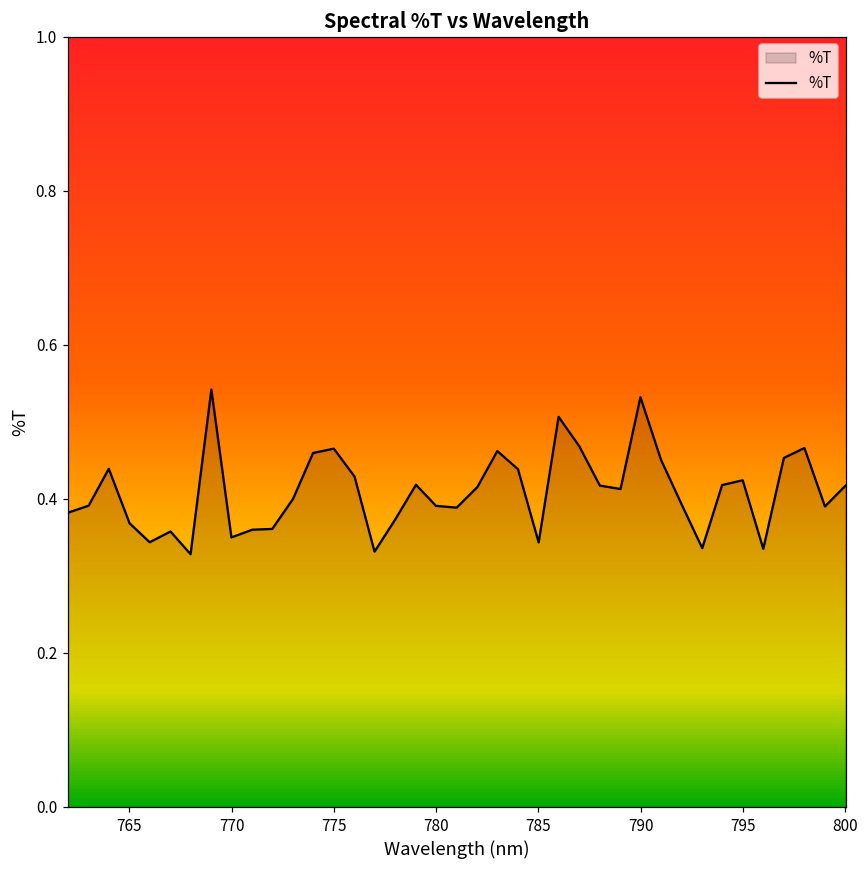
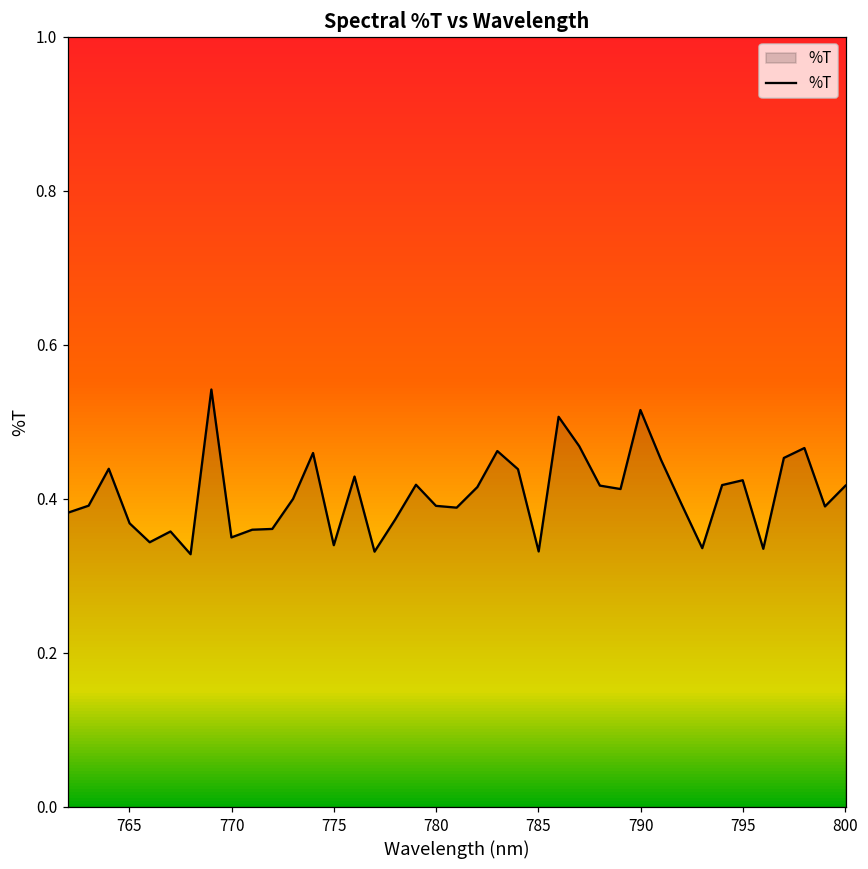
775: 0.47 -> 0.34
785: 0.34 -> 0.33
790: 0.53 -> 0.52
